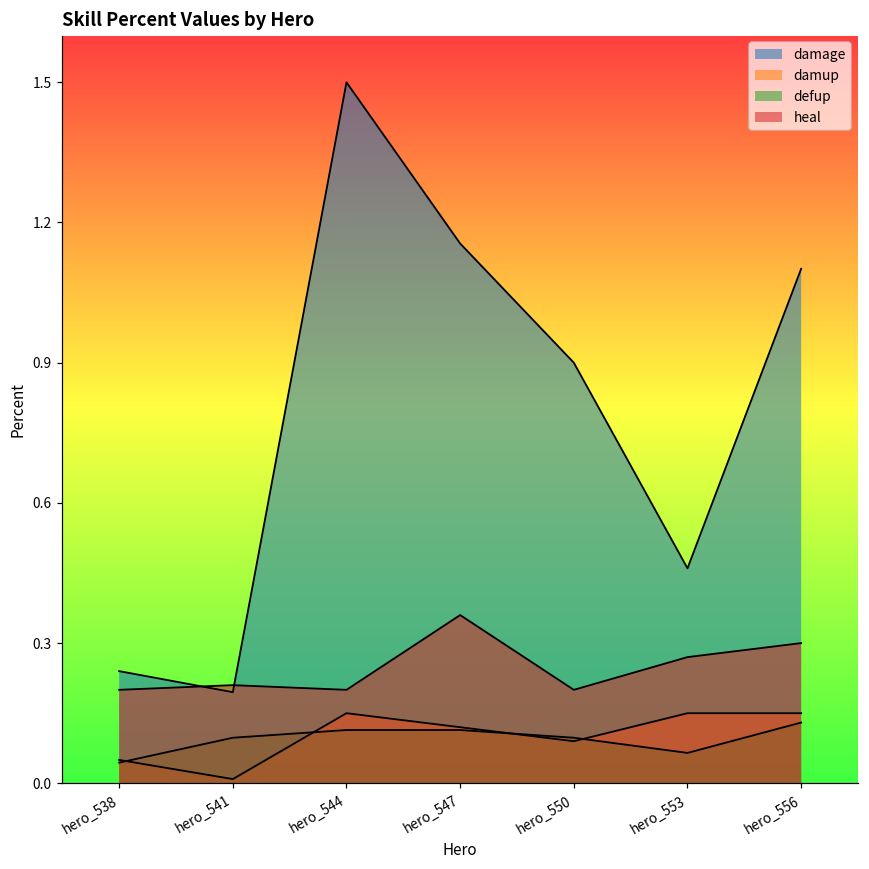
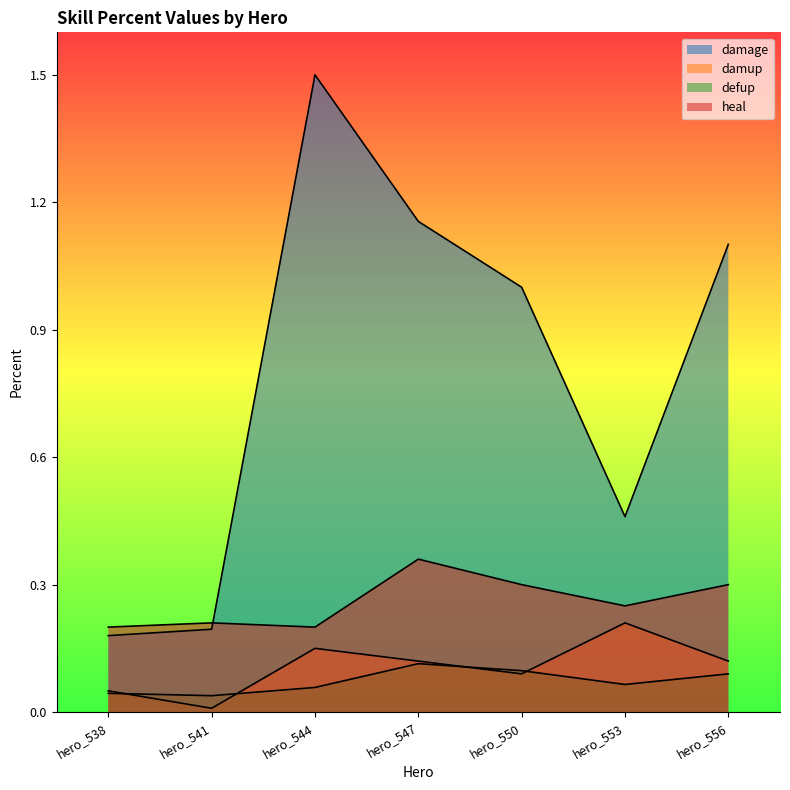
damage, hero_538: 0.24 -> 0.18
defup, hero_541: 0.10 -> 0.04
defup, hero_544: 0.11 -> 0.06
damage, hero_550: 0.9 -> 1.0
heal, hero_550: 0.2 -> 0.3
damup, hero_553: 0.15 -> 0.21
heal, hero_553: 0.27 -> 0.25
damup, hero_556: 0.15 -> 0.12
defup, hero_556: 0.13 -> 0.09
